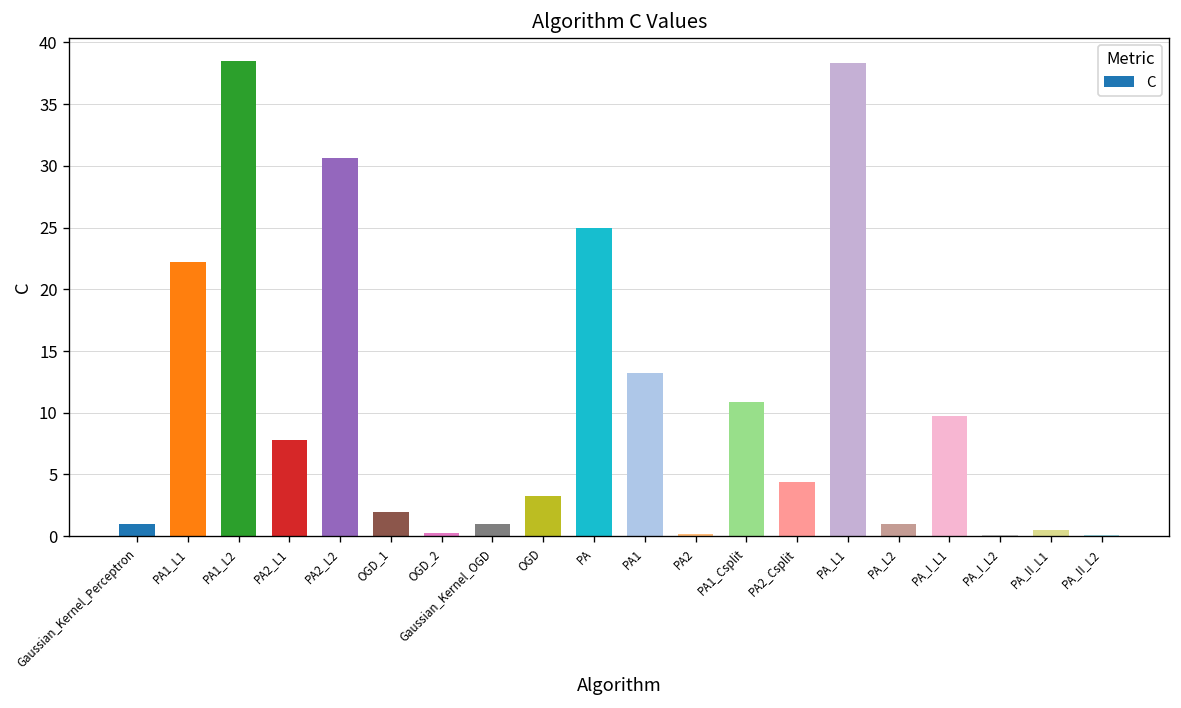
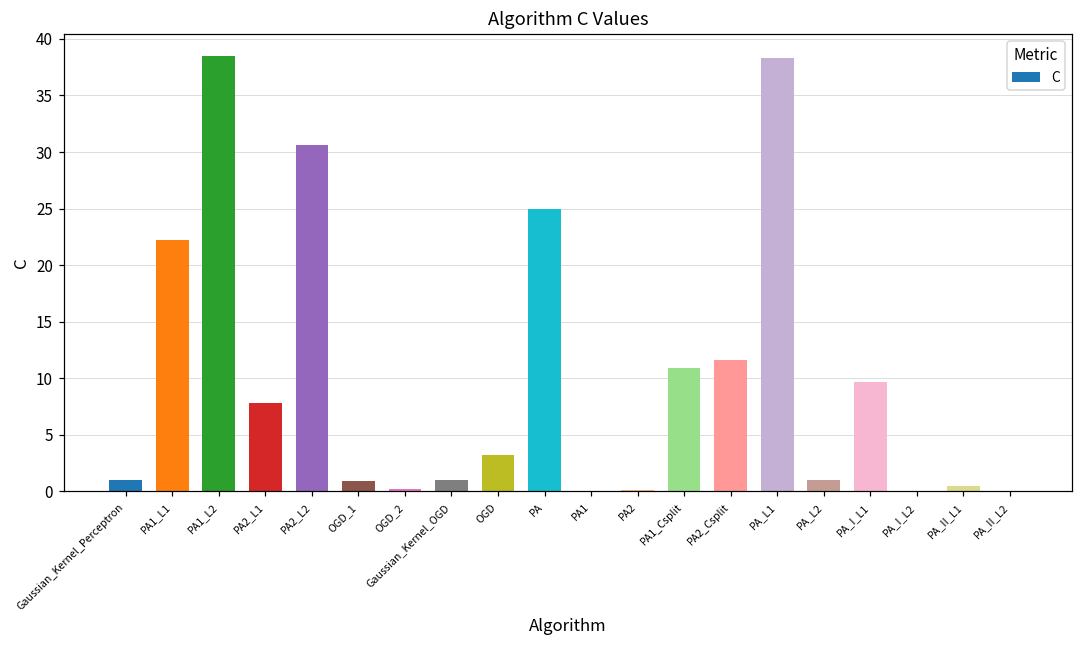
OGD_1: 2.0 -> 0.9
PA1: 13.2 -> 0.1
PA2_Csplit: 4.4 -> 11.6
